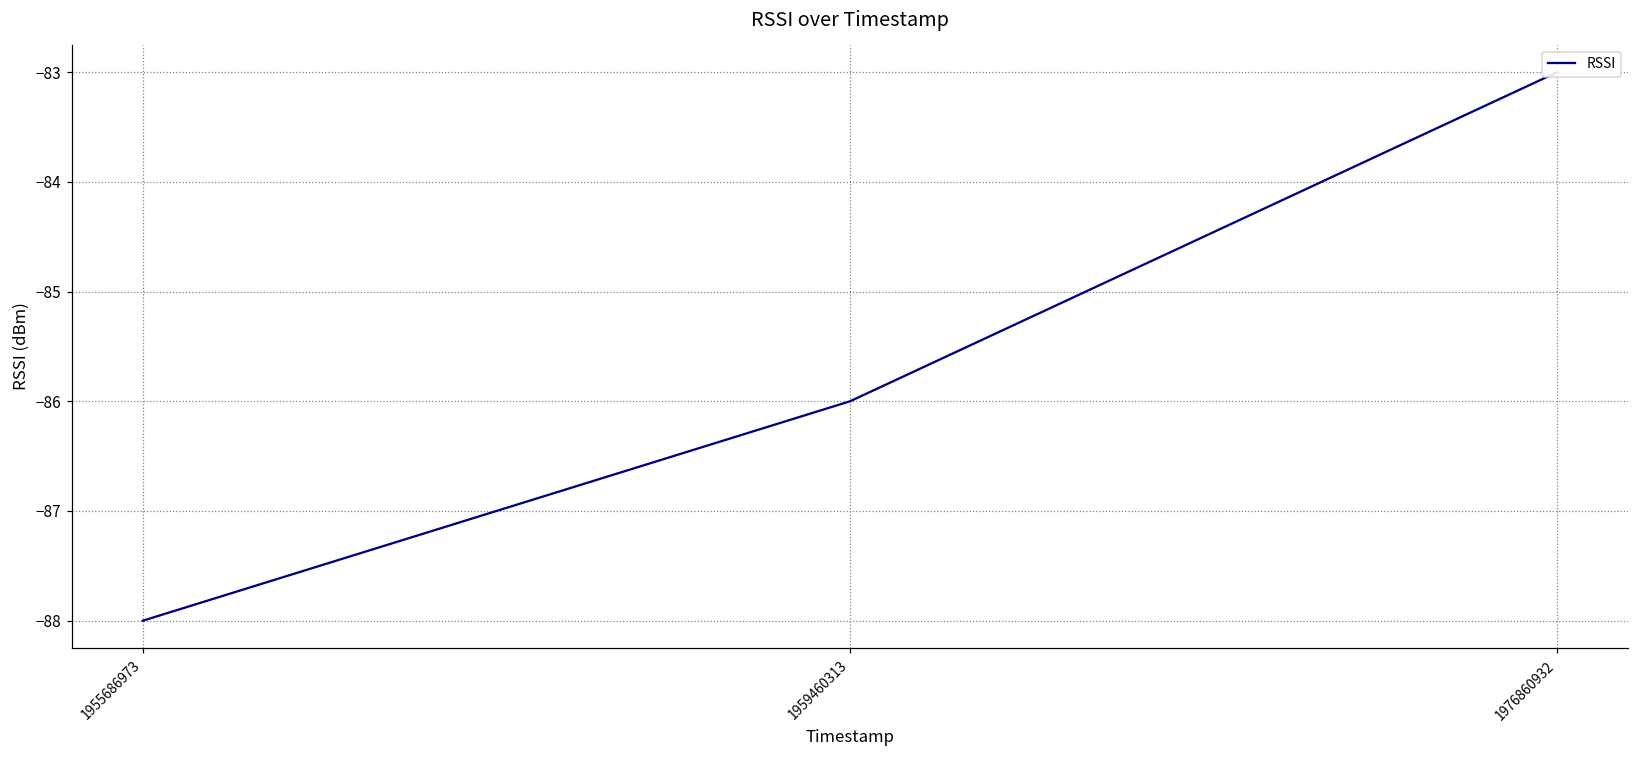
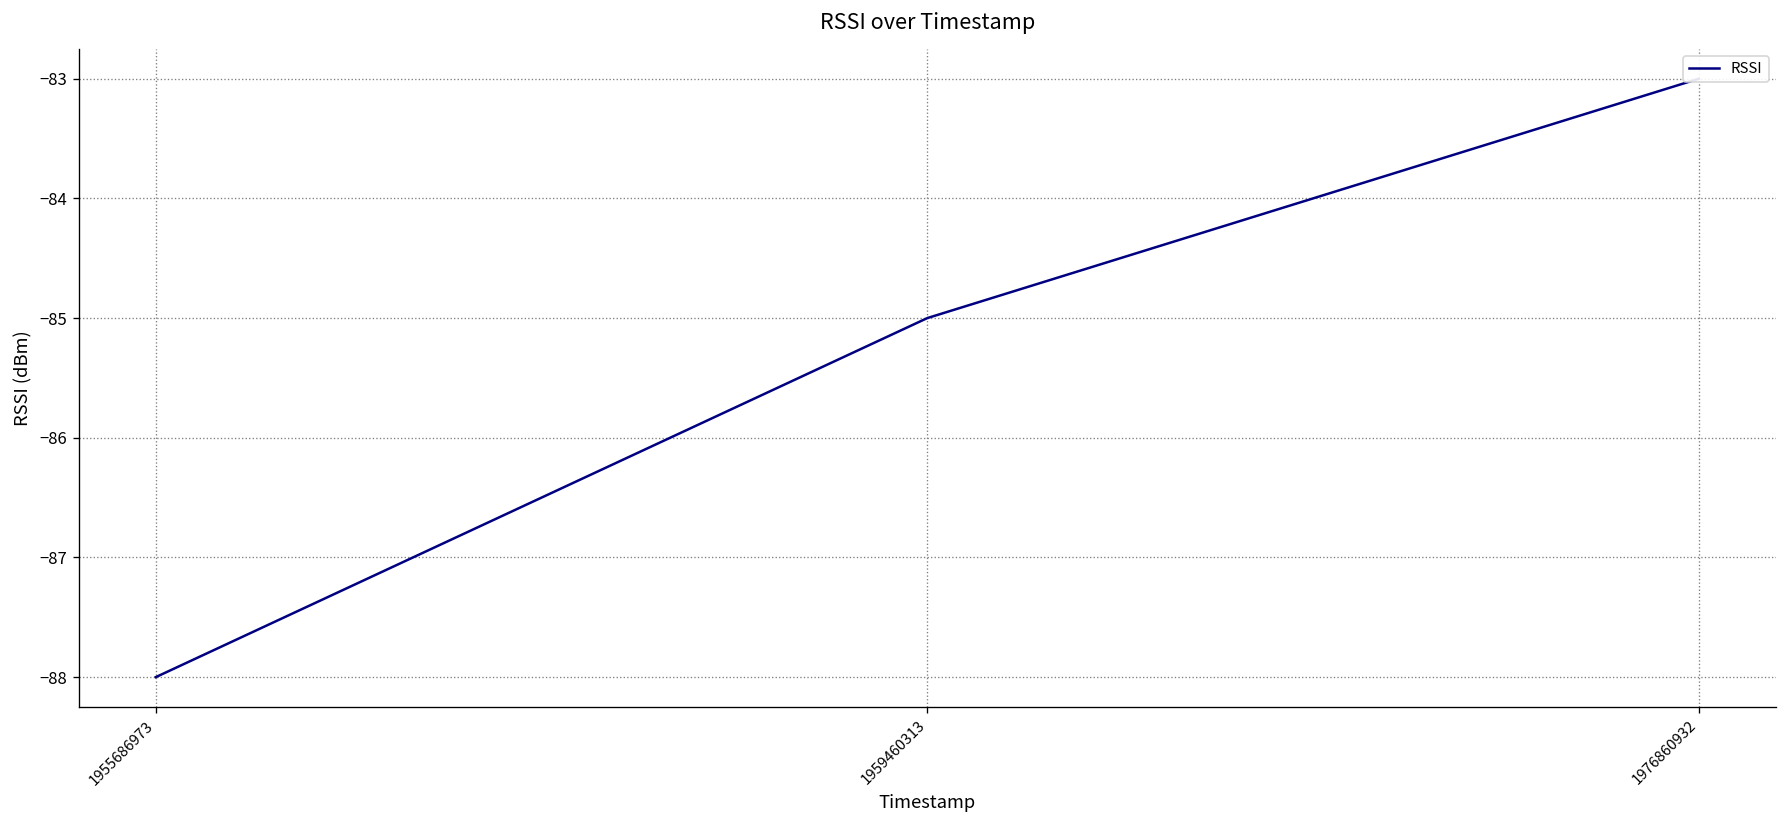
1959460313: -86 -> -85
